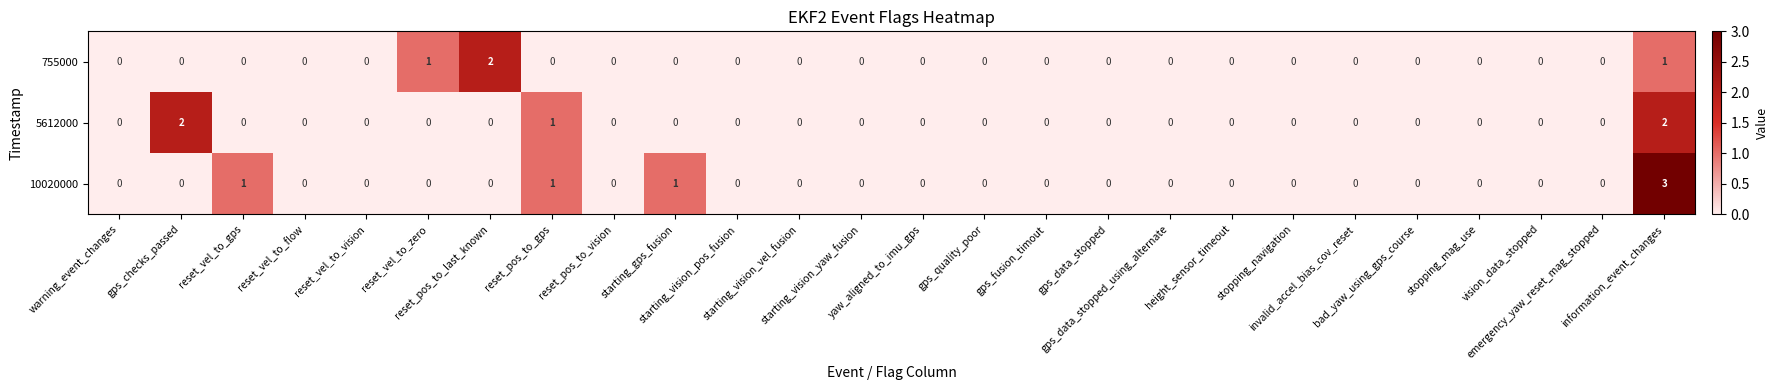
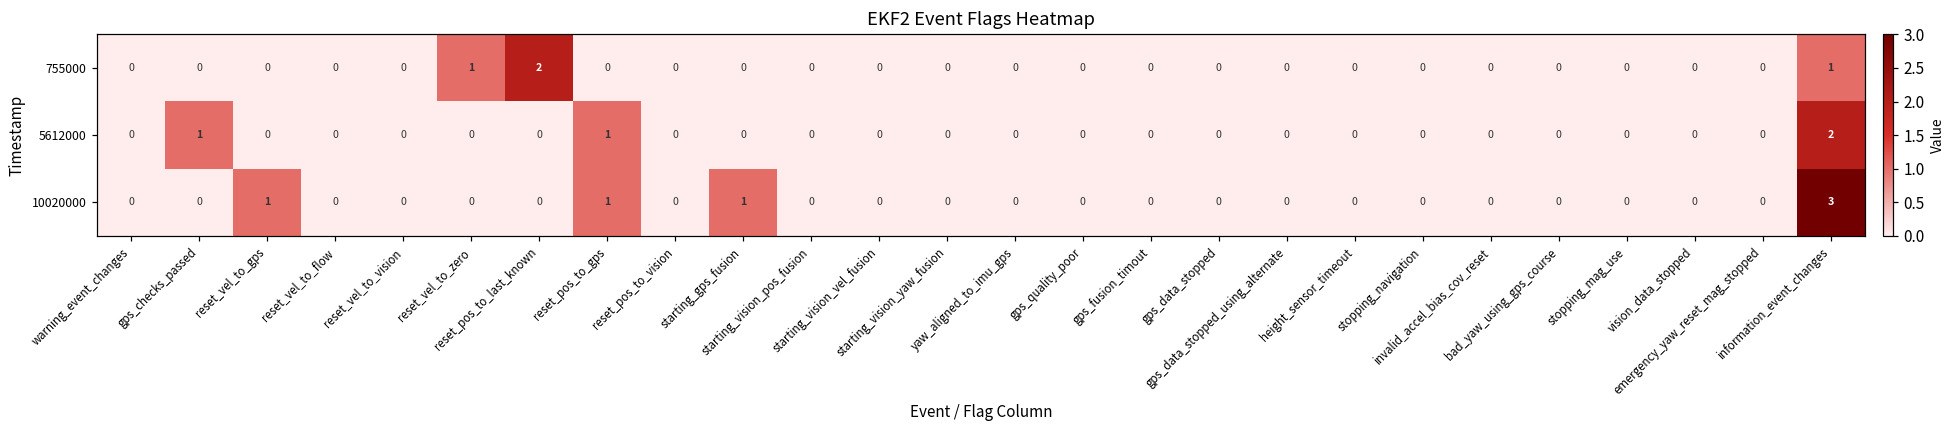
5612000, gps_checks_passed: 2 -> 1
